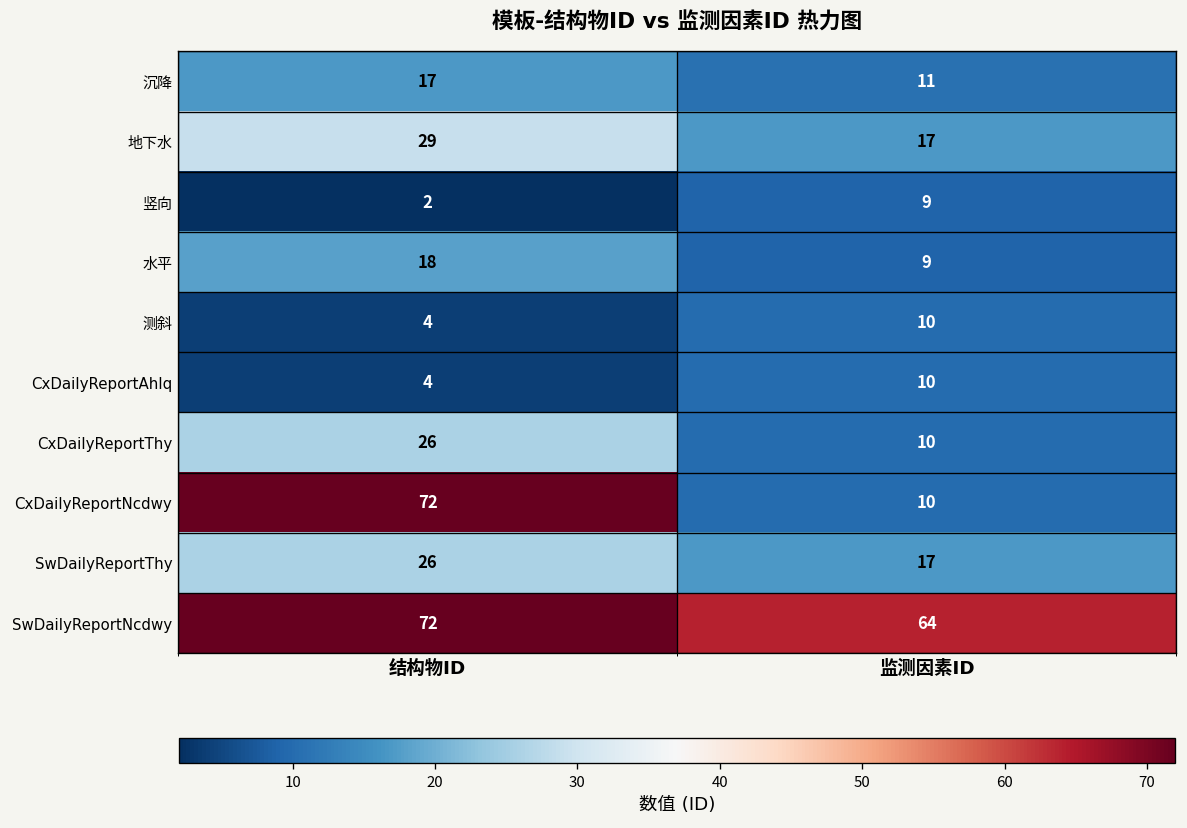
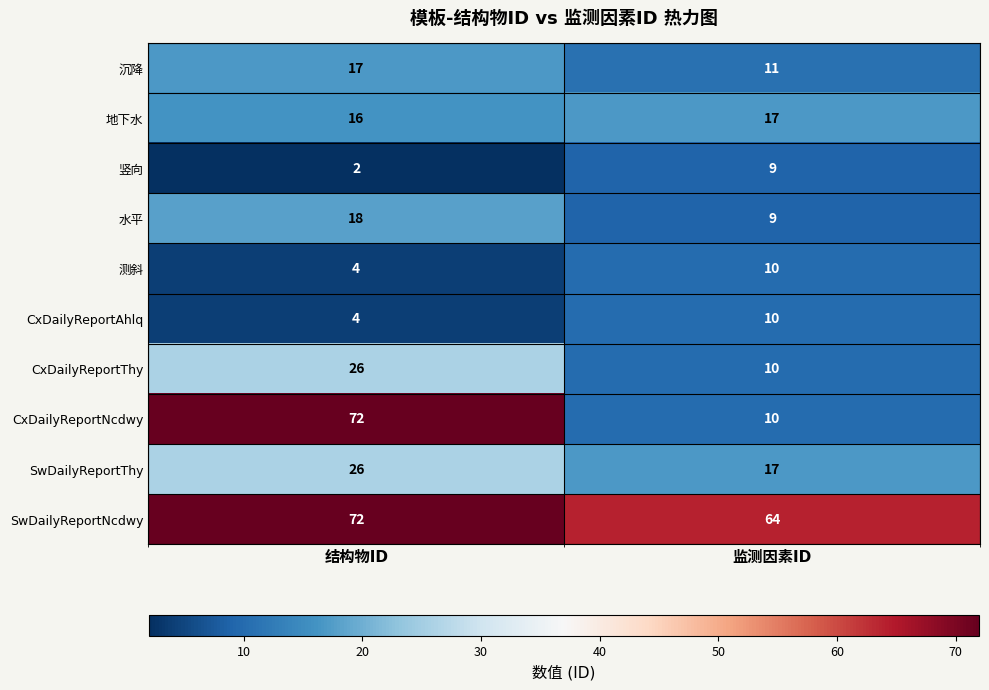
地下水, 结构物ID: 29 -> 16
